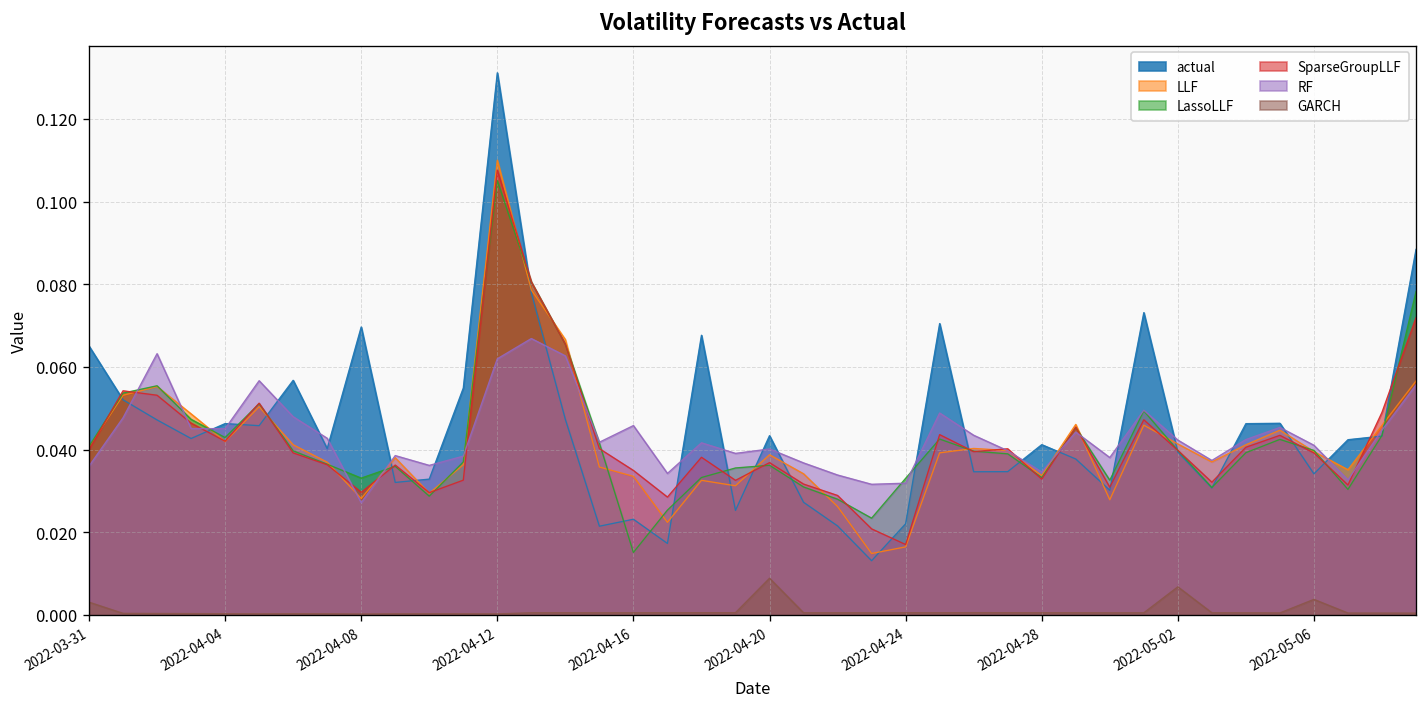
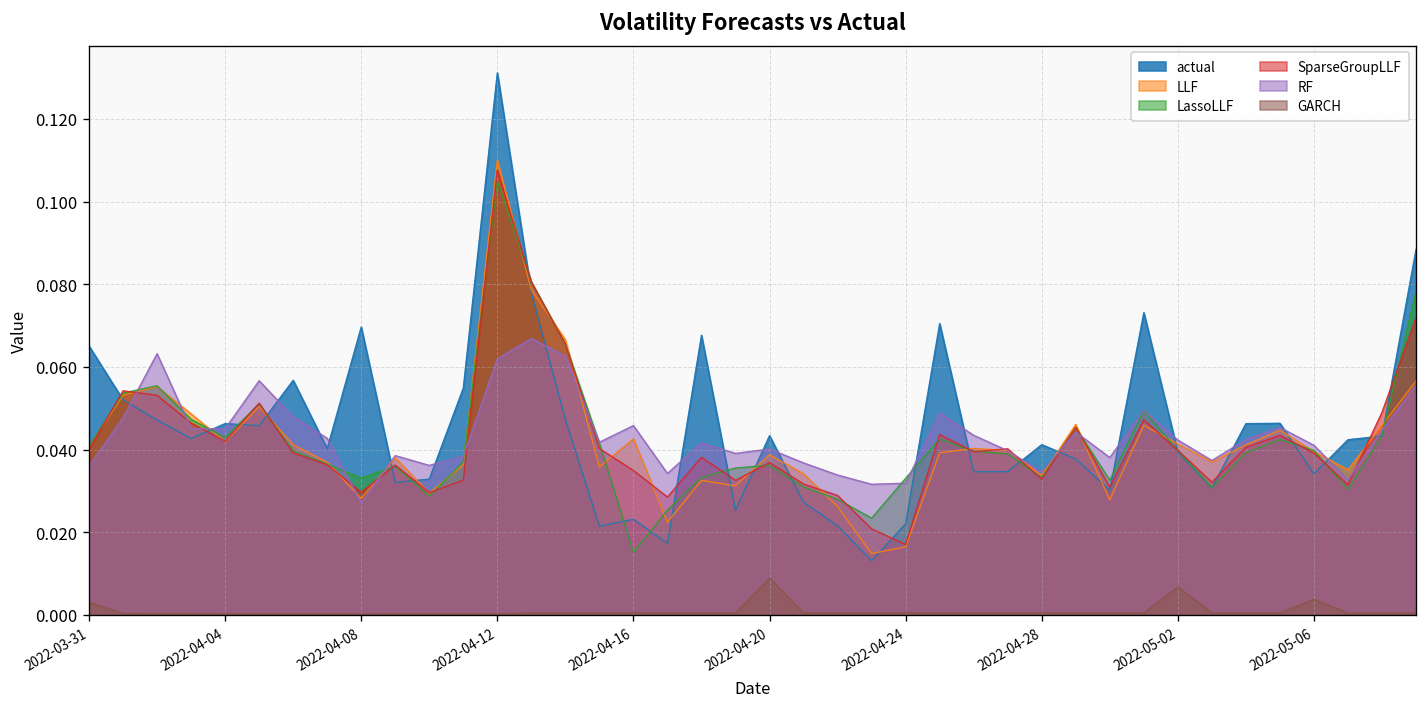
LLF, 2022-04-16: 0.034 -> 0.043
